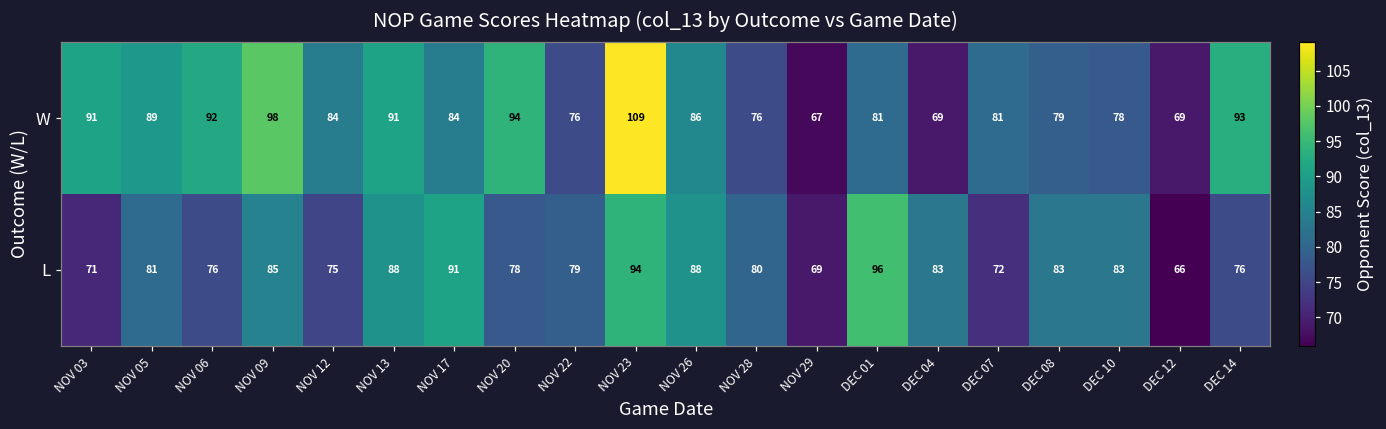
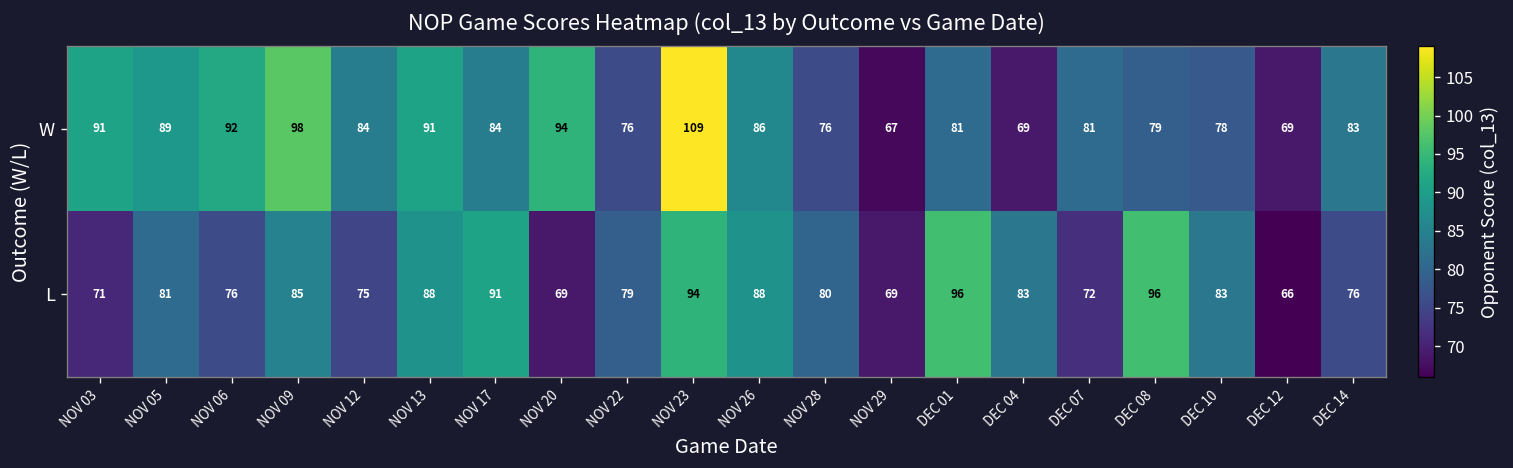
W, DEC 14: 93 -> 83
L, NOV 20: 78 -> 69
L, DEC 08: 83 -> 96
